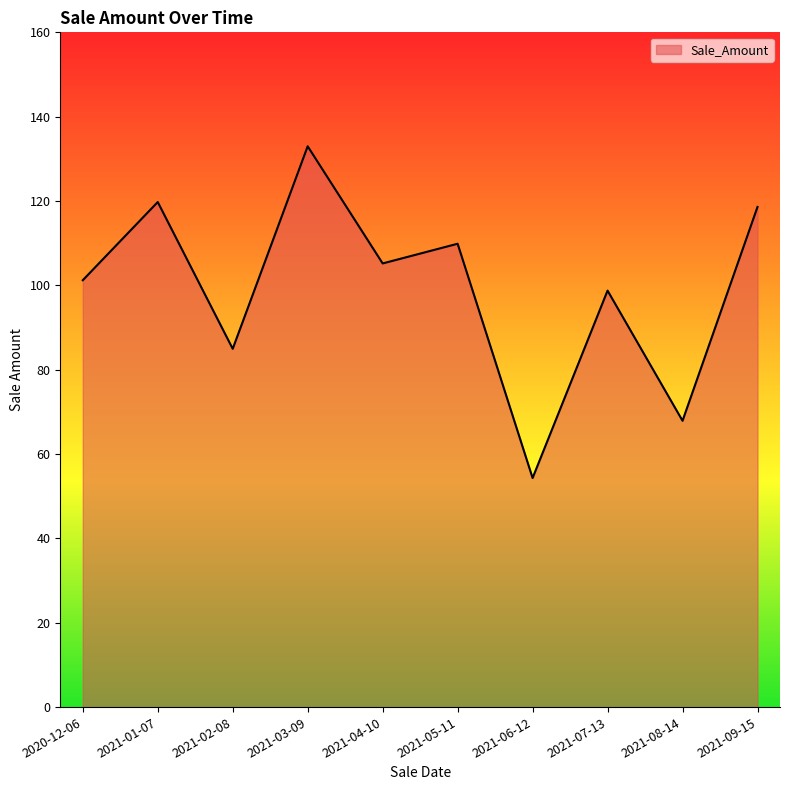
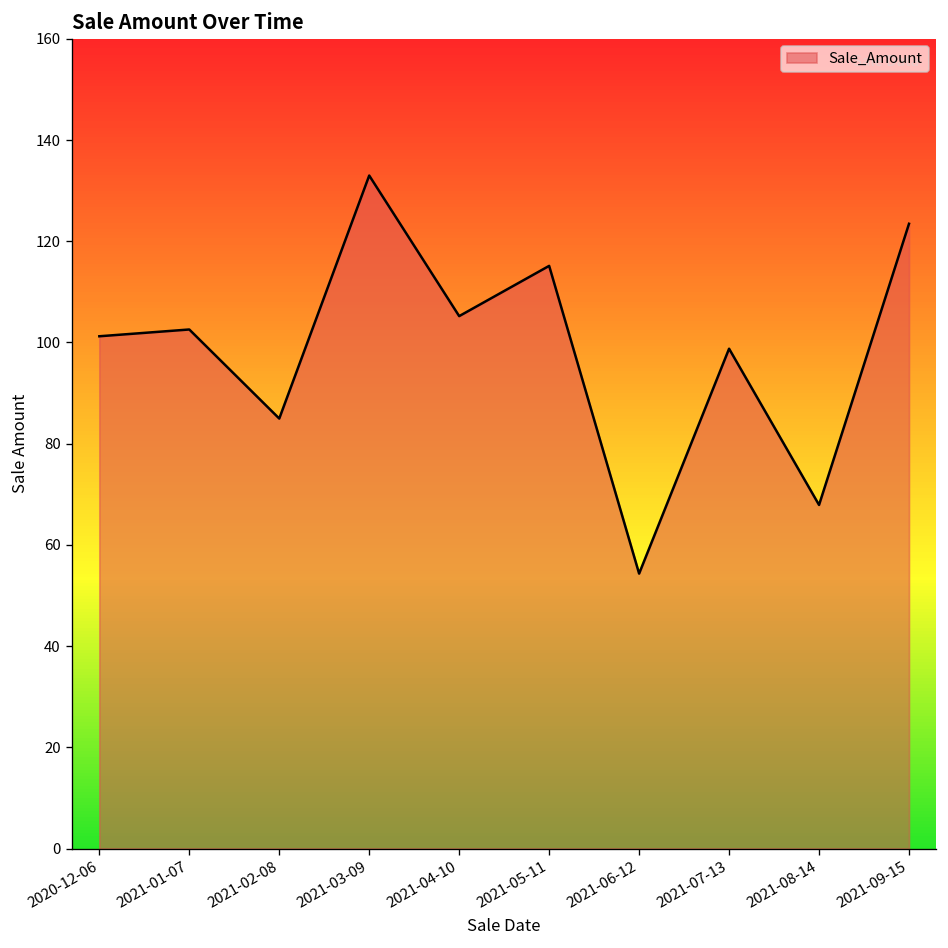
2021-01-07: 120 -> 103
2021-05-11: 110 -> 115
2021-09-15: 119 -> 123
